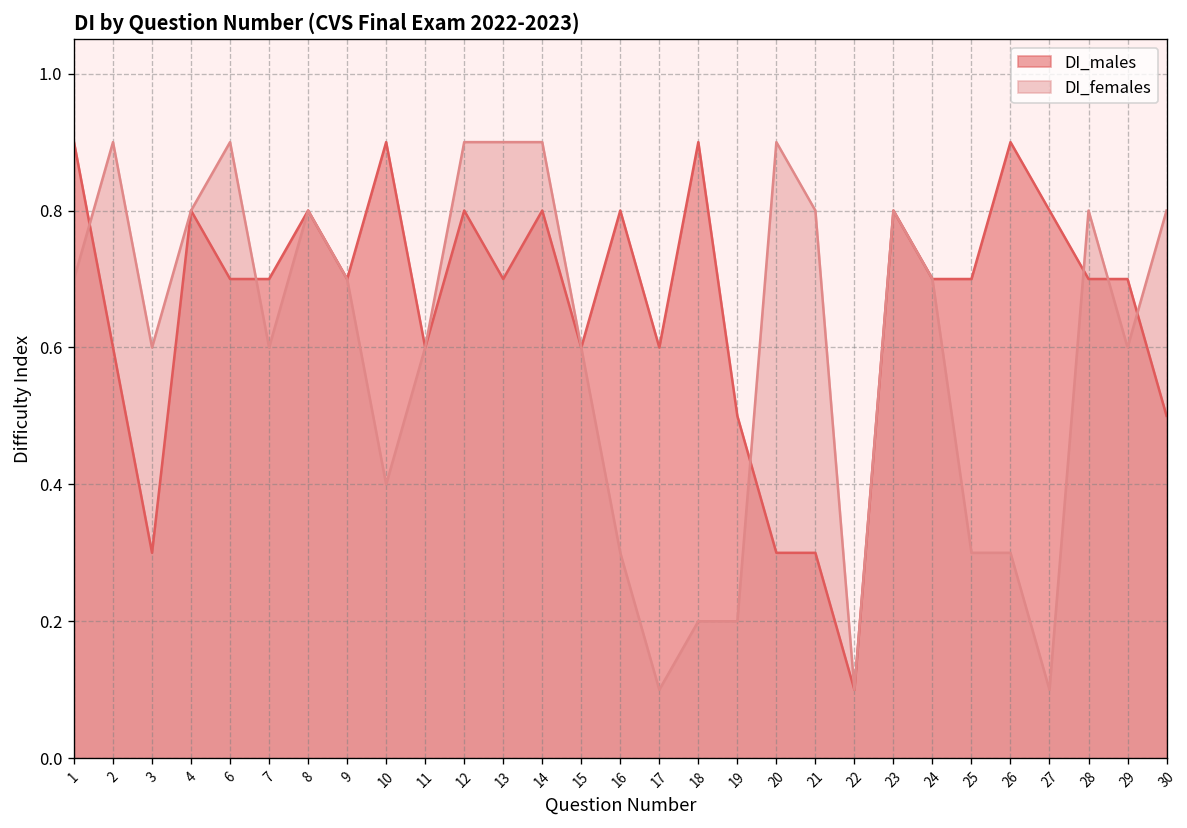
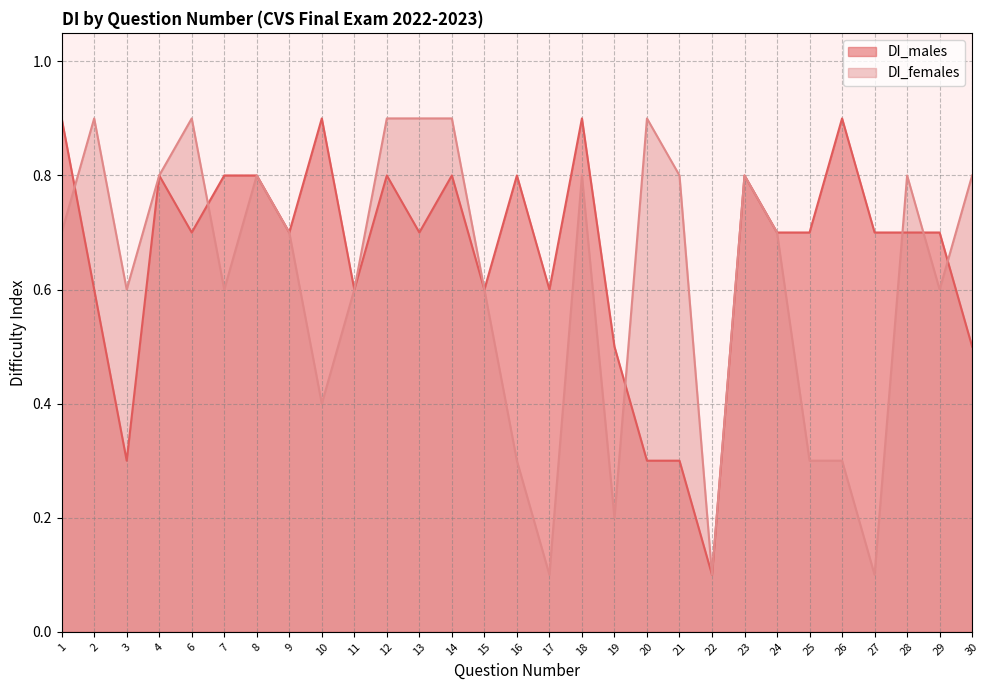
DI_males, 7: 0.7 -> 0.8
DI_females, 18: 0.2 -> 0.8
DI_males, 27: 0.8 -> 0.7
